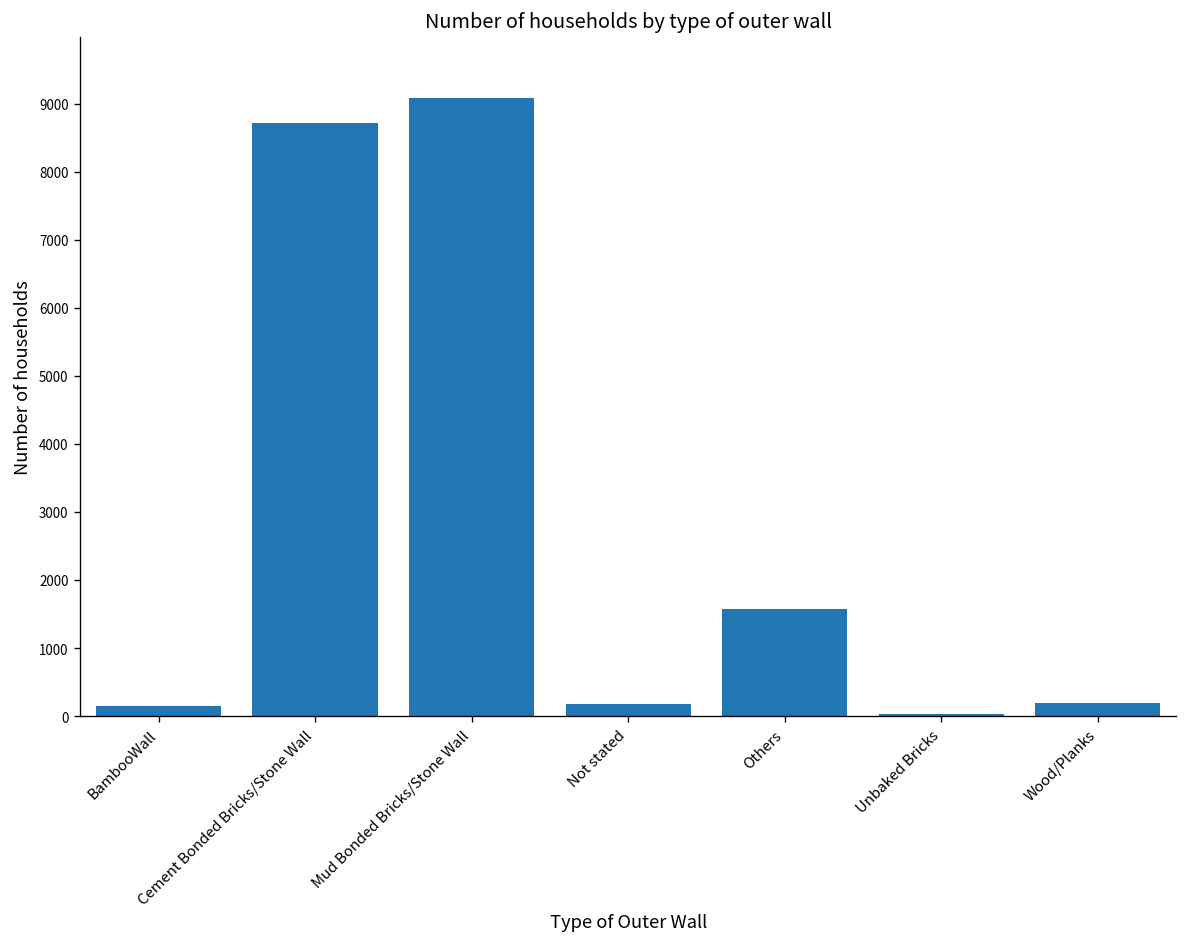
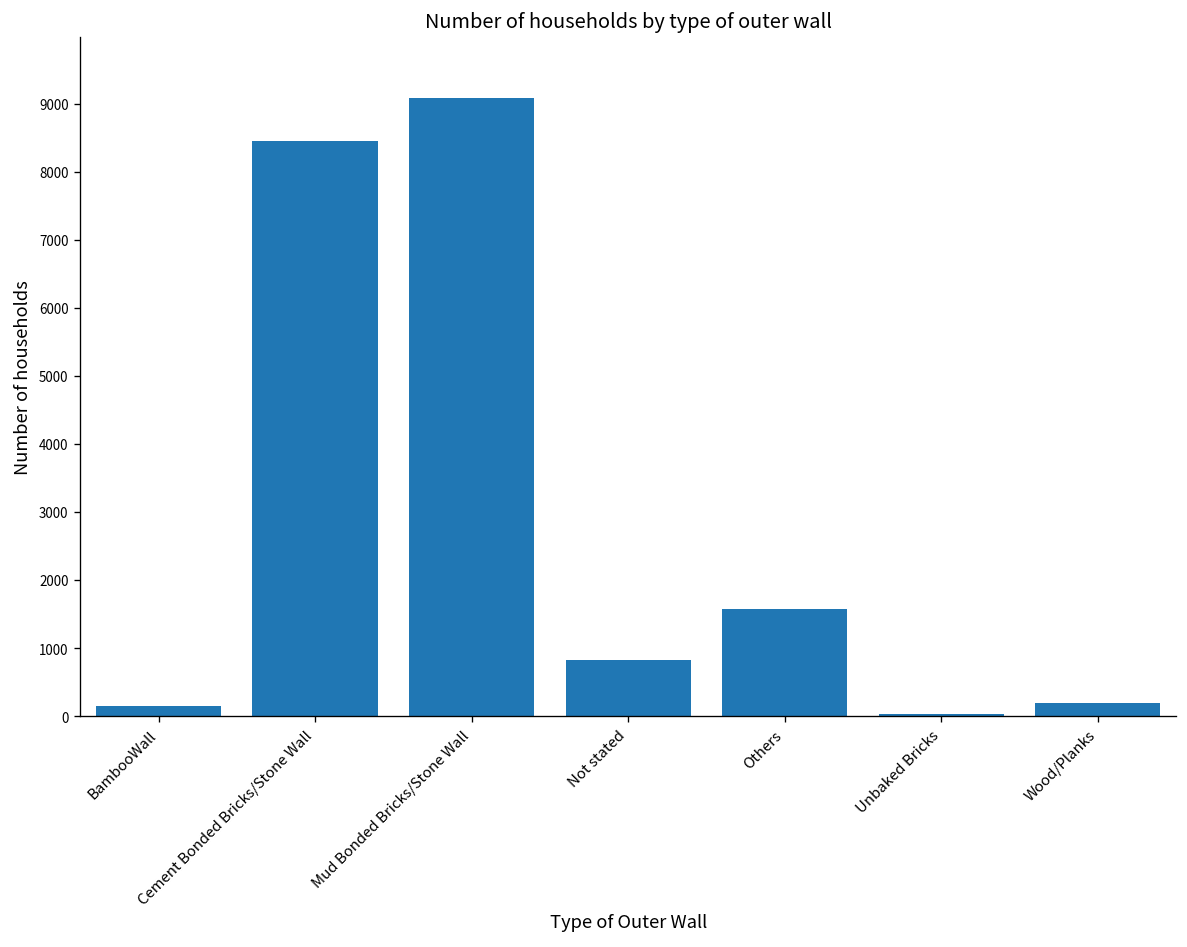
Cement Bonded Bricks/Stone Wall: 8700 -> 8500
Not stated: 200 -> 800
